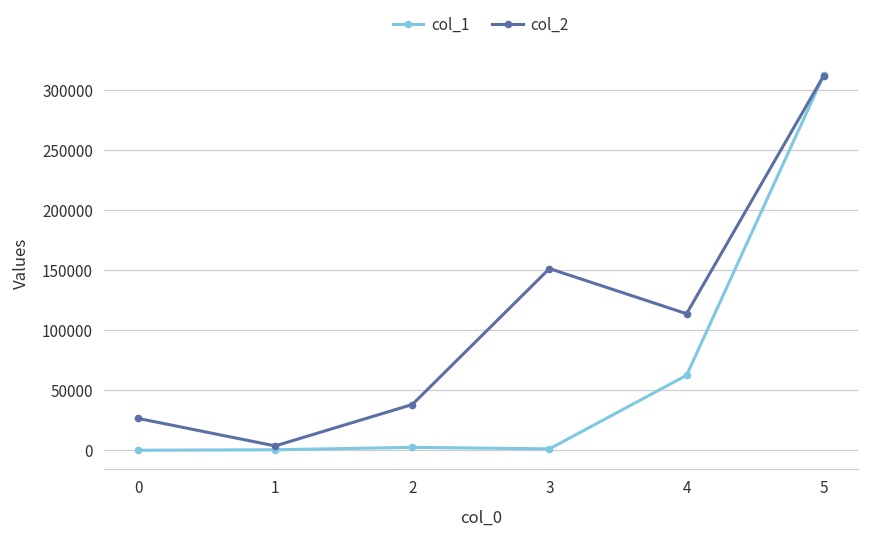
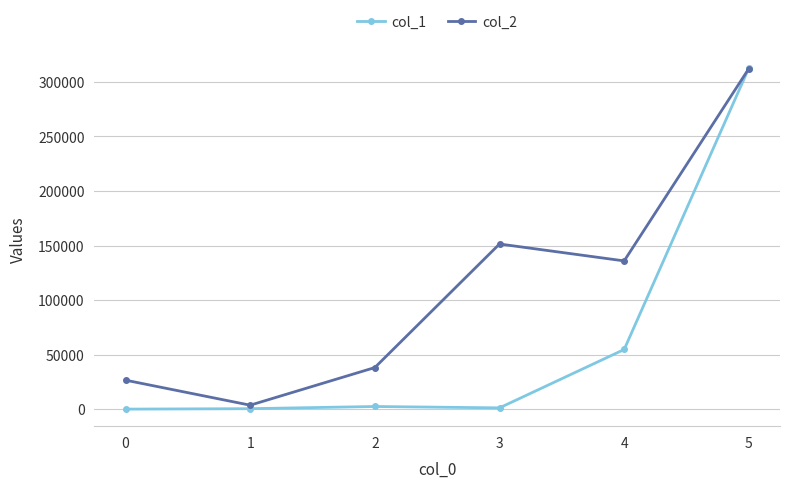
col_1, 4: 63000 -> 55000
col_2, 4: 114000 -> 136000
